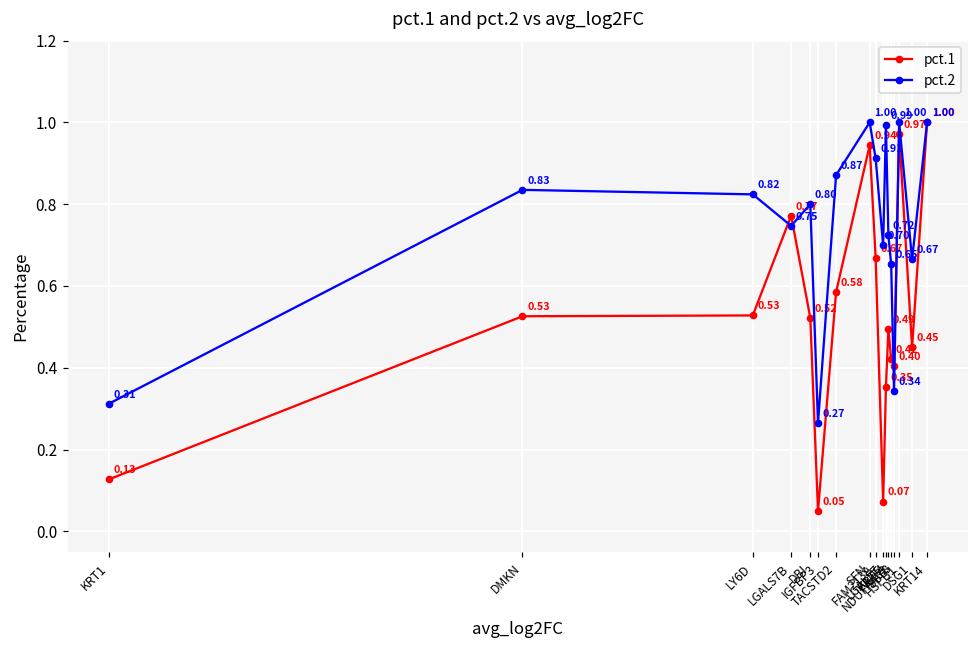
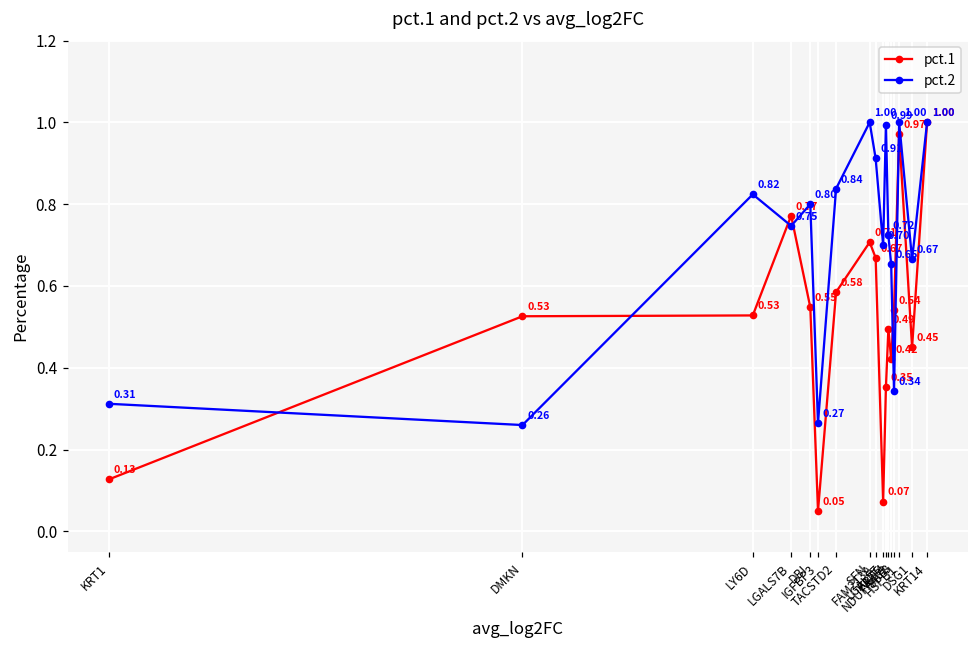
pct.2, DMKN: 0.83 -> 0.26
pct.1, DBI: 0.52 -> 0.55
pct.2, TACSTD2: 0.87 -> 0.84
pct.1, SFN: 0.94 -> 0.71
pct.1, SYT8: 0.40 -> 0.54
